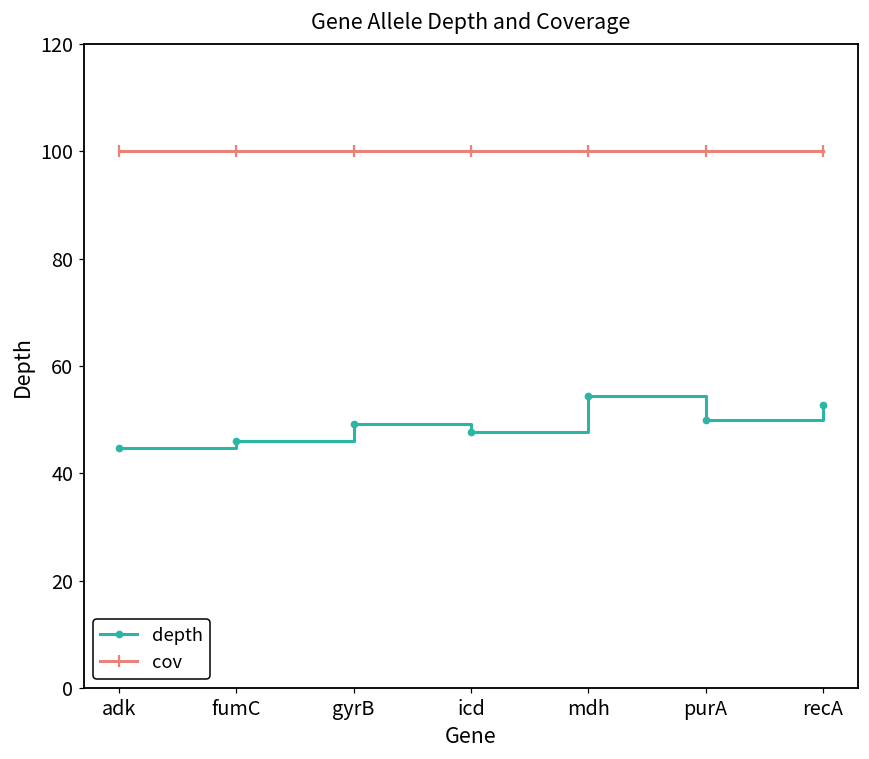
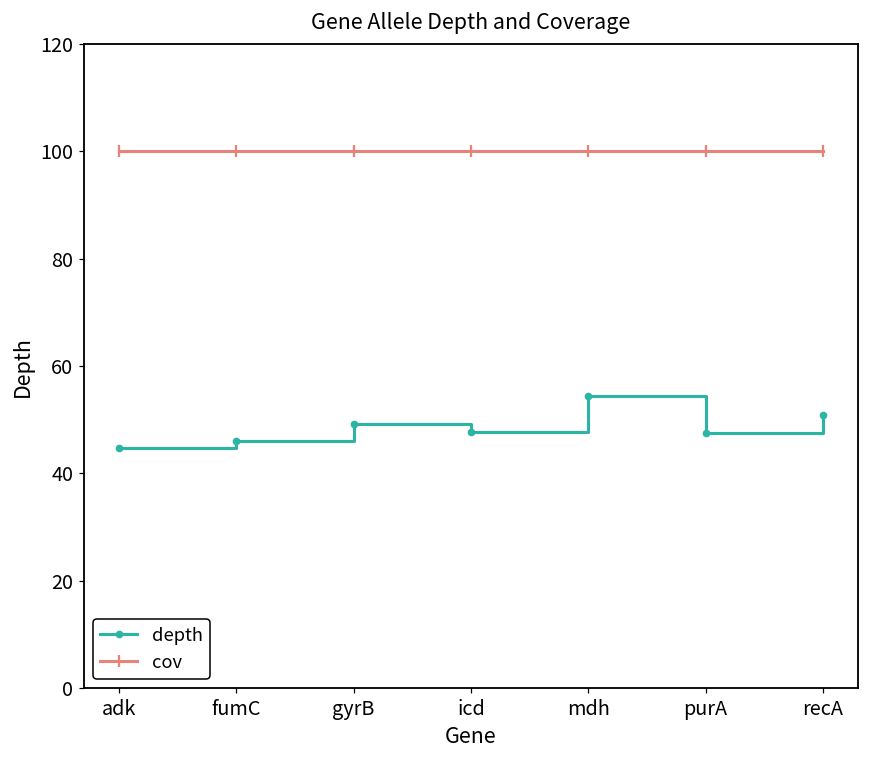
depth, purA: 50 -> 48
depth, recA: 53 -> 51
